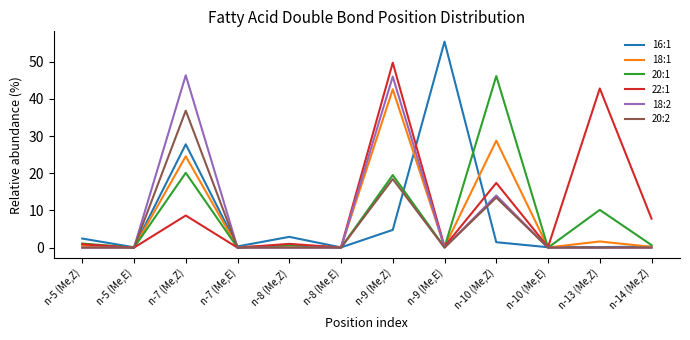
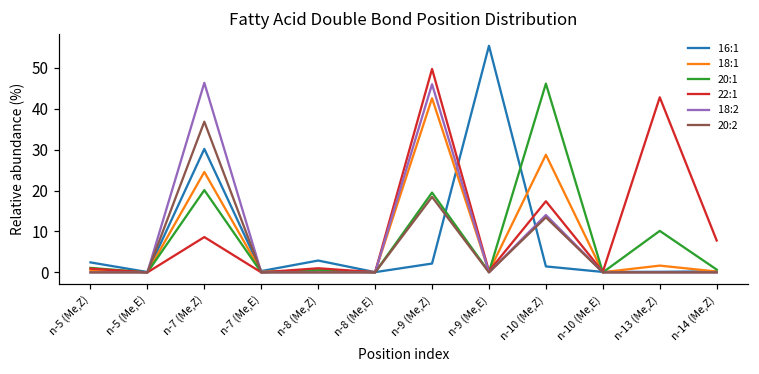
16:1, n-7 (Me,Z): 28 -> 30
16:1, n-9 (Me,Z): 5 -> 2
